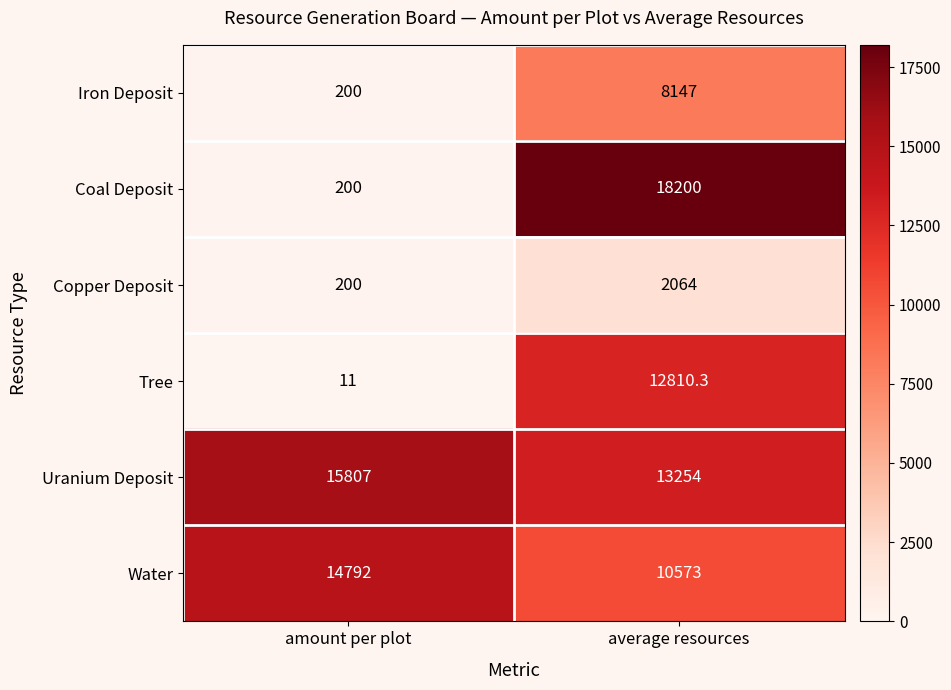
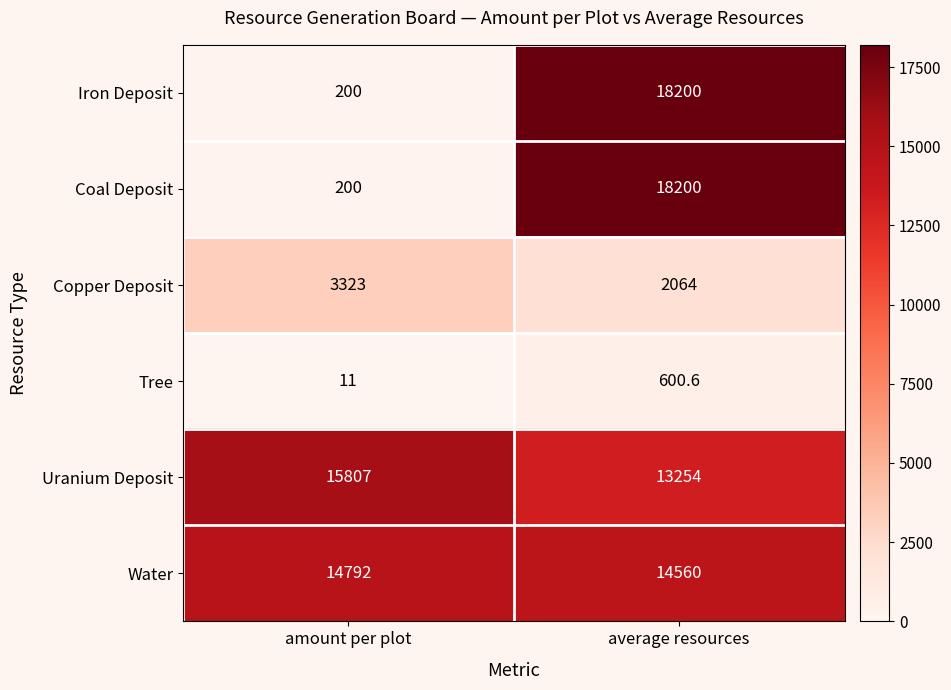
Iron Deposit, average resources: 8147 -> 18200
Copper Deposit, amount per plot: 200 -> 3323
Tree, average resources: 12810.3 -> 600.6
Water, average resources: 10573 -> 14560
